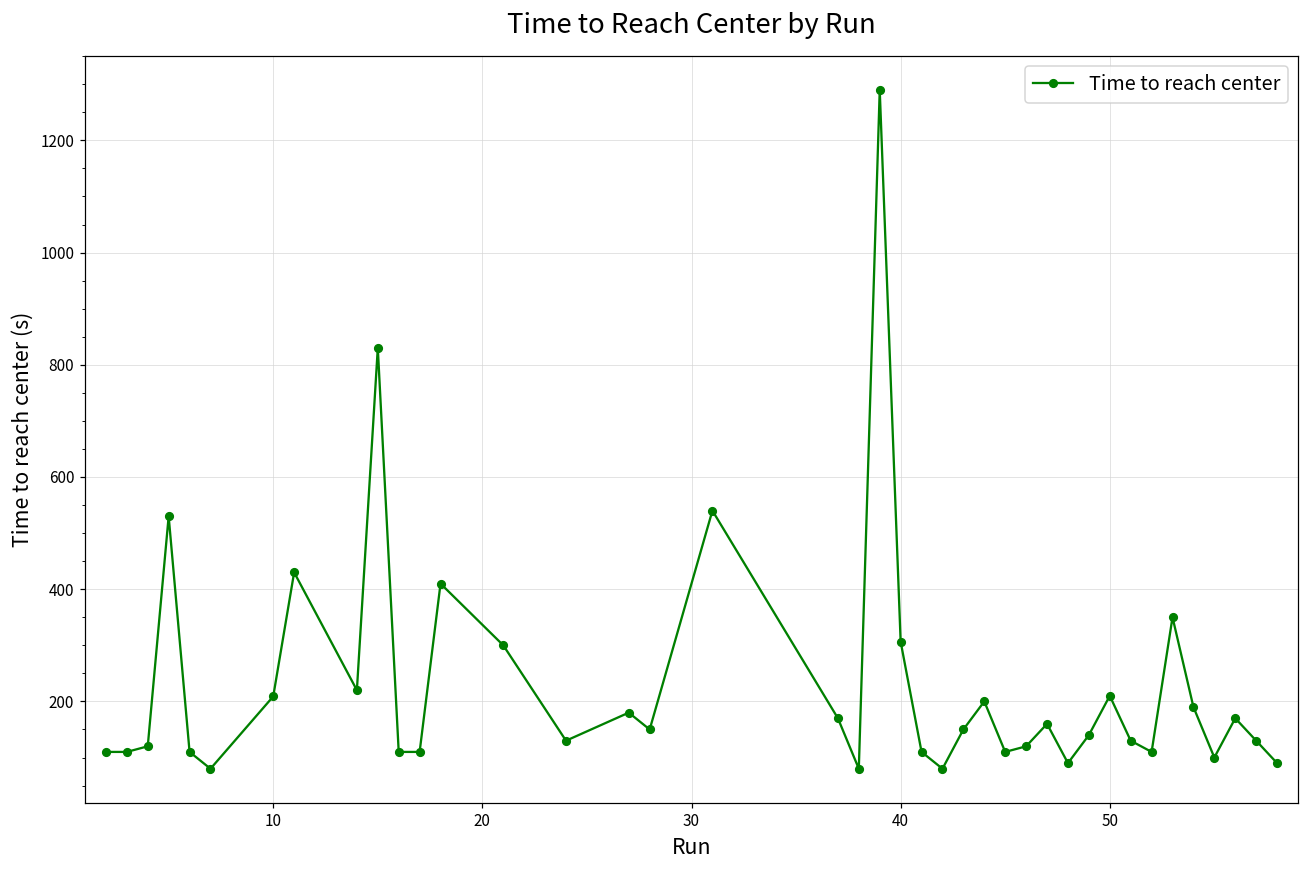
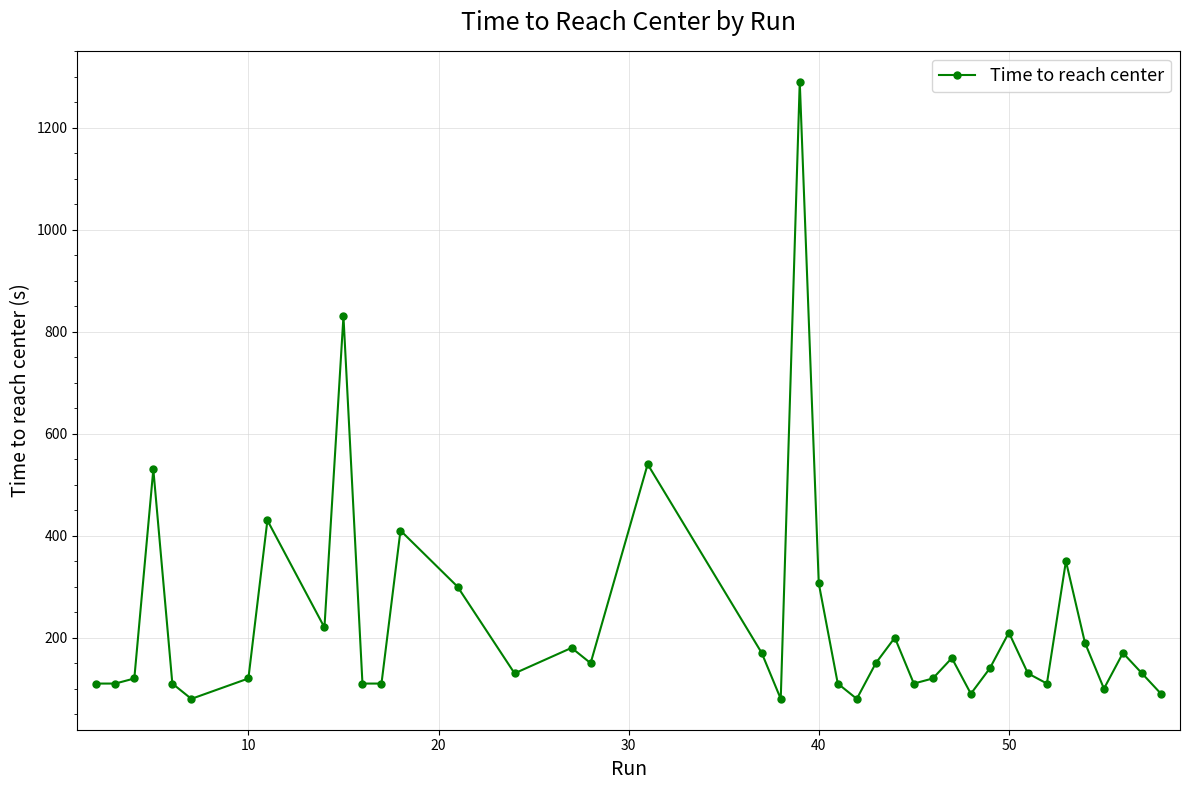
10: 210 -> 120
